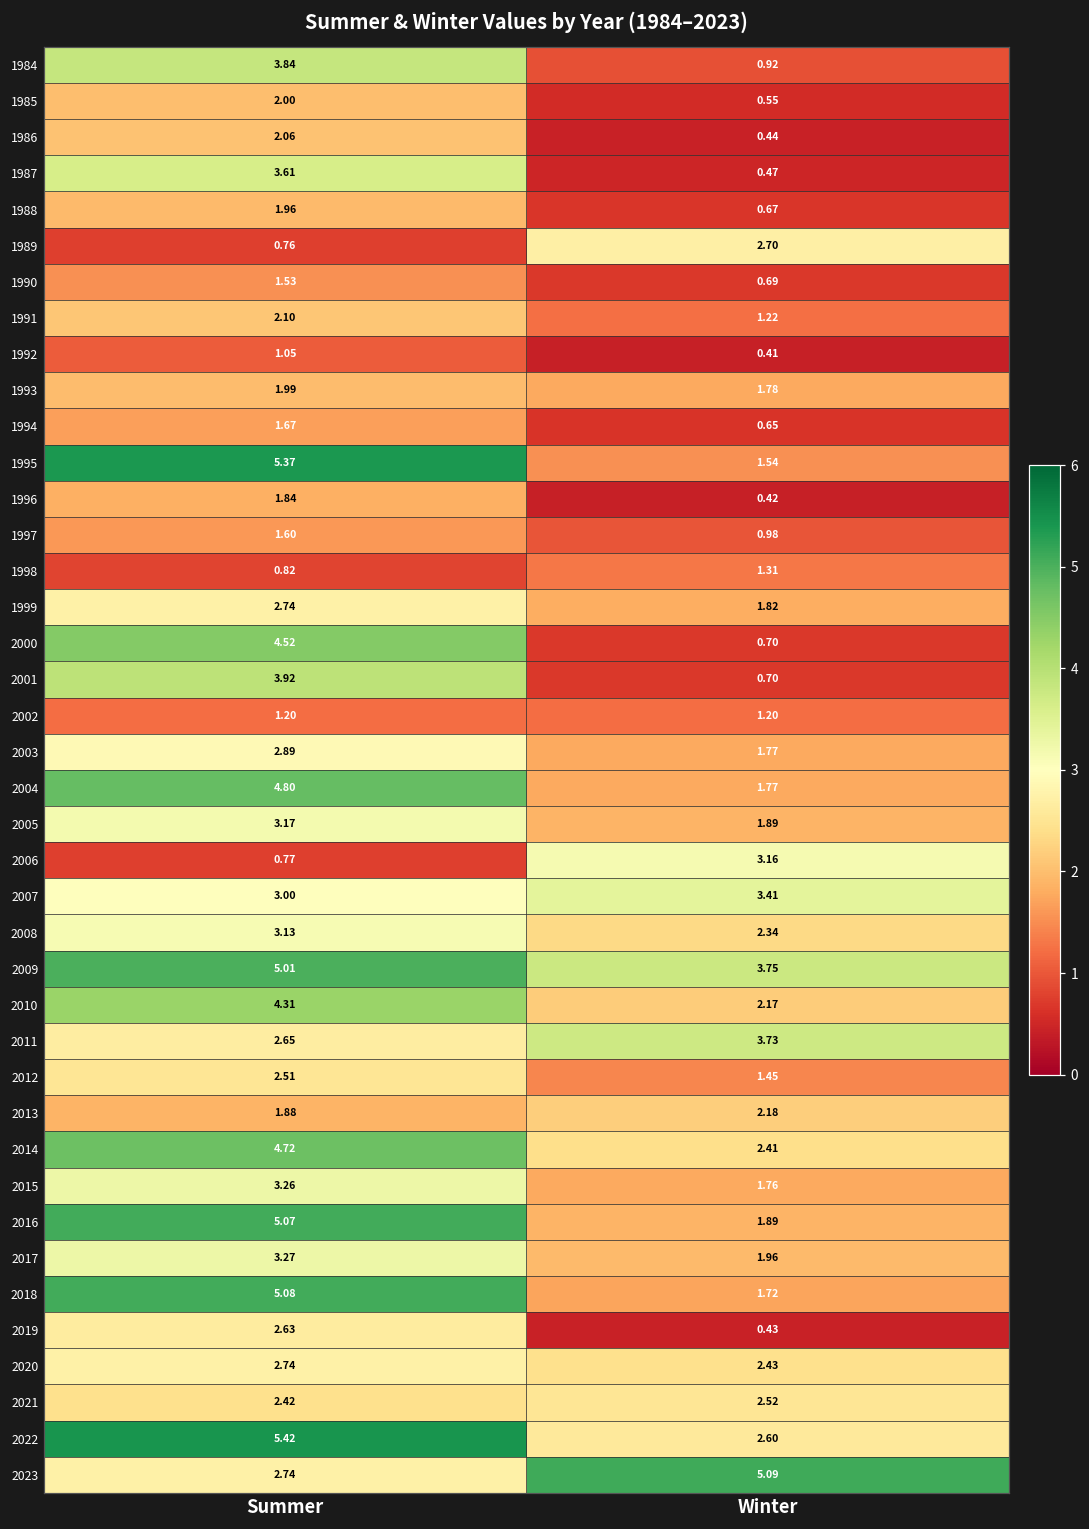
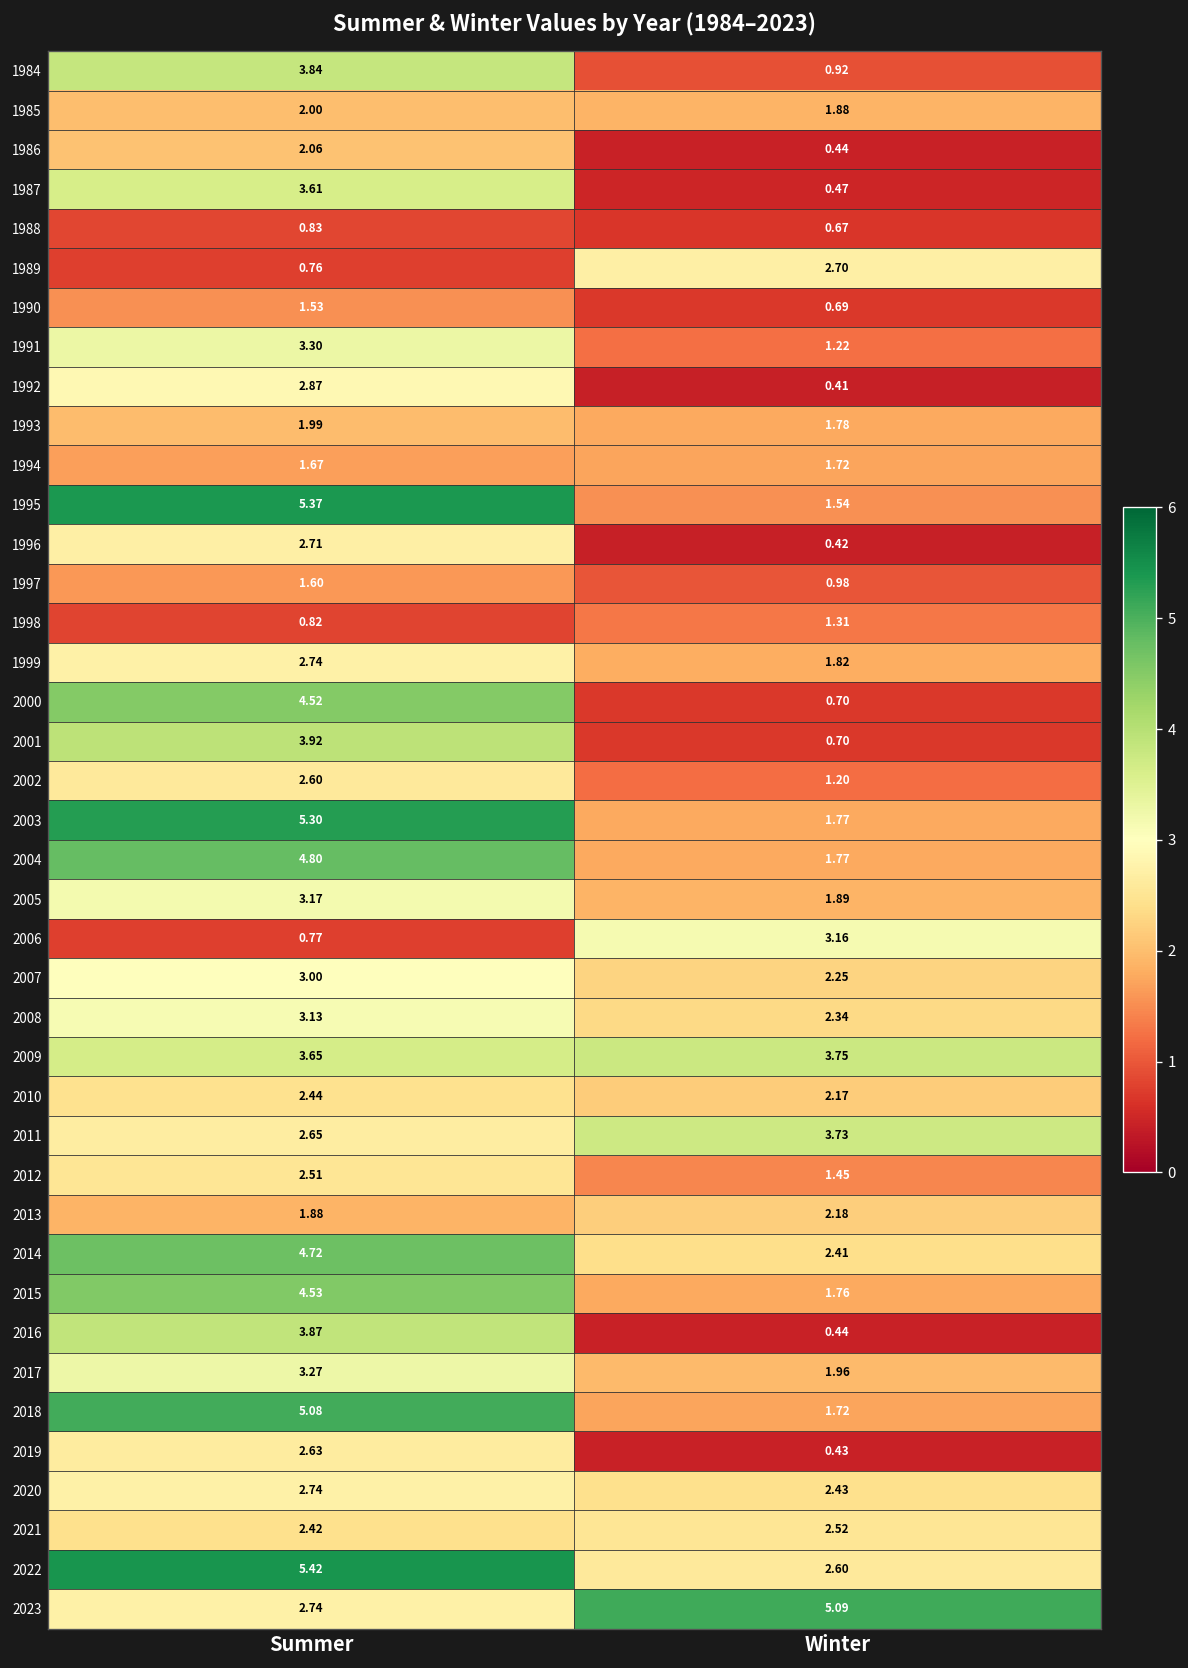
1985, Winter: 0.55 -> 1.88
1988, Summer: 1.96 -> 0.83
1991, Summer: 2.10 -> 3.30
1992, Summer: 1.05 -> 2.87
1994, Winter: 0.65 -> 1.72
1996, Summer: 1.84 -> 2.71
2002, Summer: 1.20 -> 2.60
2003, Summer: 2.89 -> 5.30
2007, Winter: 3.41 -> 2.25
2009, Summer: 5.01 -> 3.65
2010, Summer: 4.31 -> 2.44
2015, Summer: 3.26 -> 4.53
2016, Summer: 5.07 -> 3.87
2016, Winter: 1.89 -> 0.44
